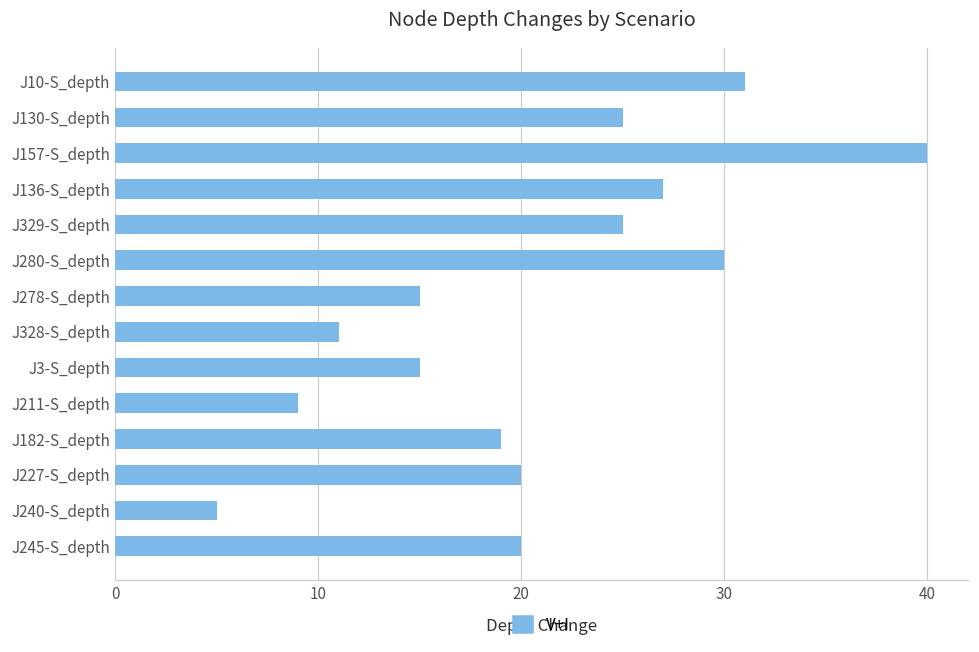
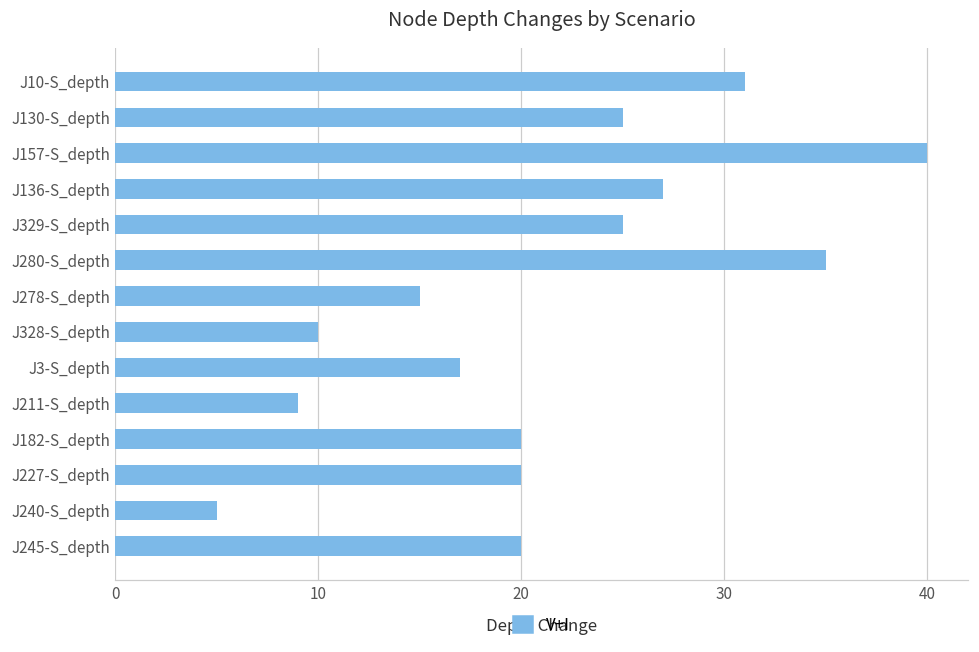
J280-S_depth: 30.0 -> 35.0
J328-S_depth: 11.0 -> 10.0
J3-S_depth: 15.0 -> 17.0
J182-S_depth: 19.0 -> 20.0
